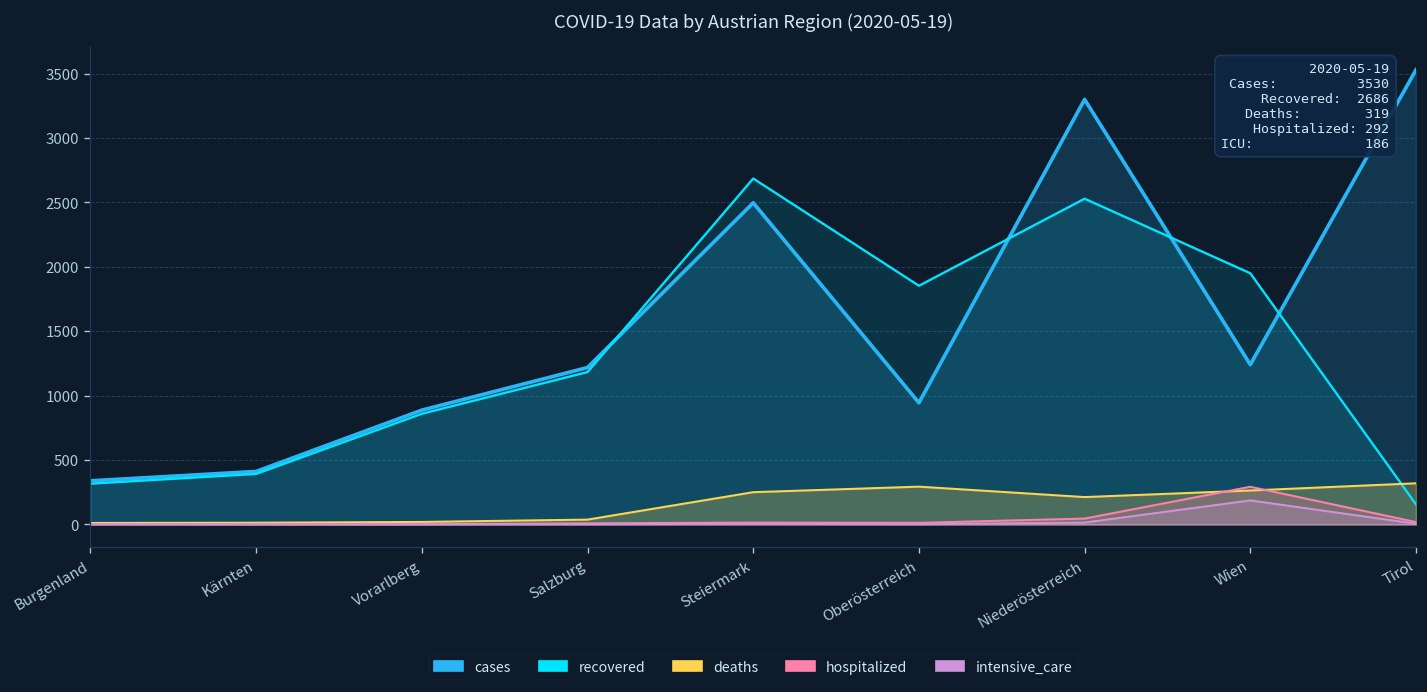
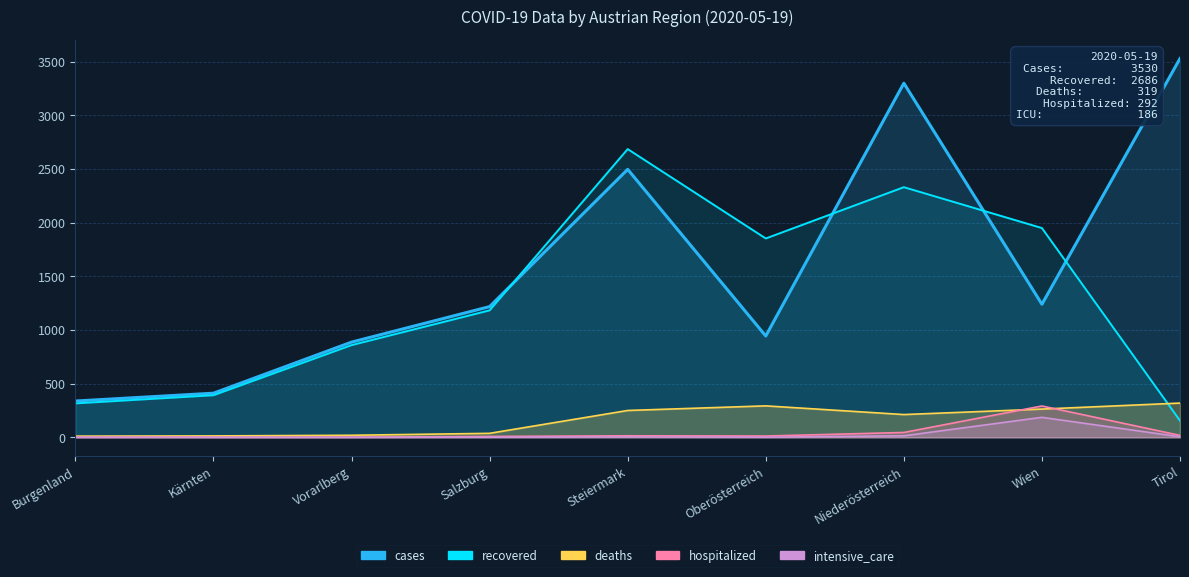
recovered, Niederösterreich: 2530 -> 2330
